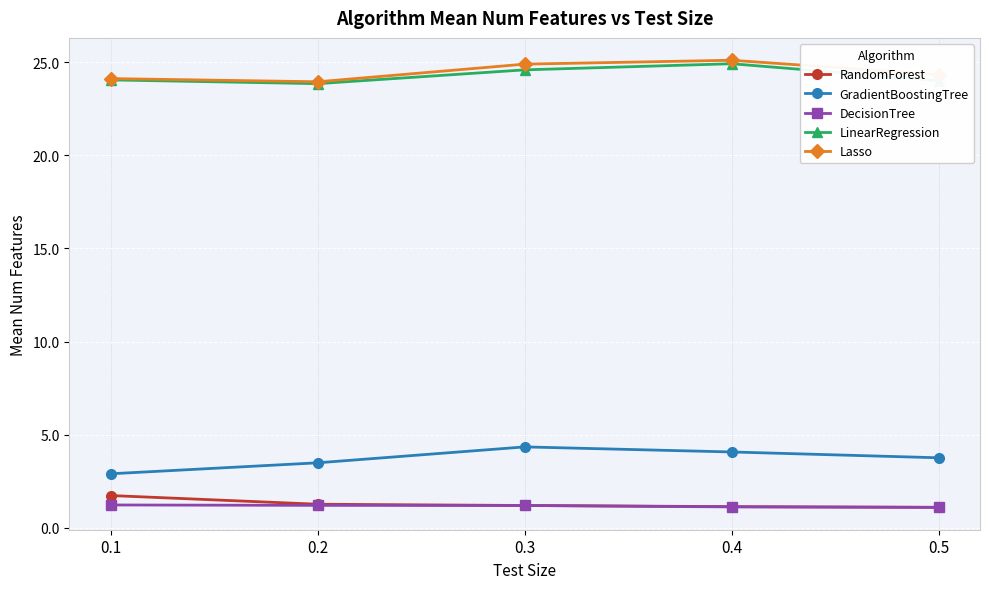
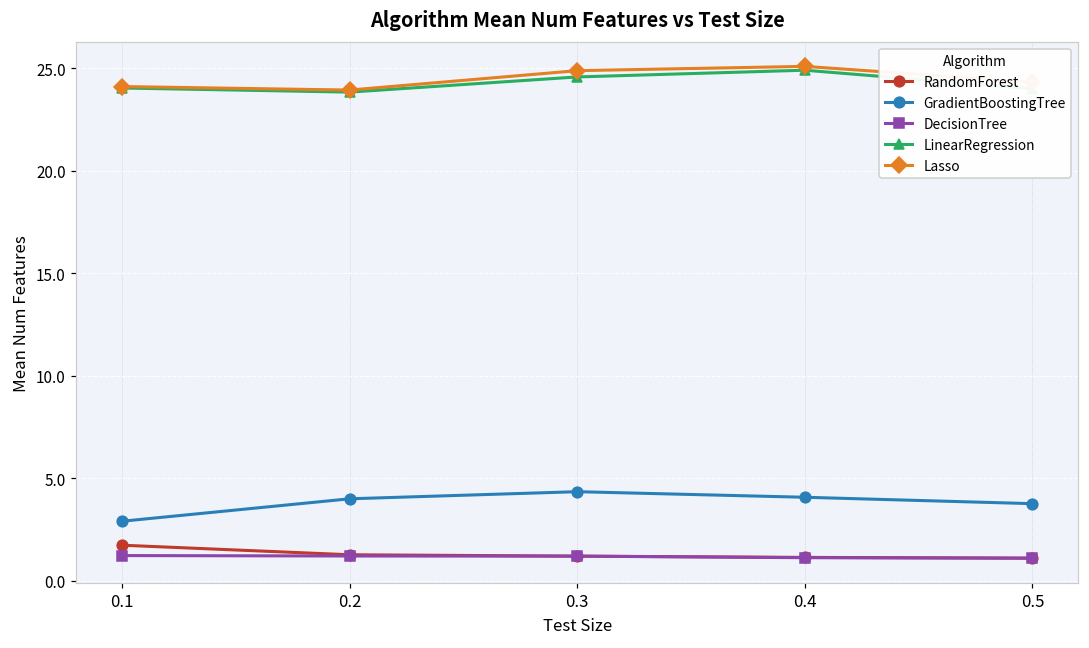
GradientBoostingTree, 0.2: 3.5 -> 4.0
